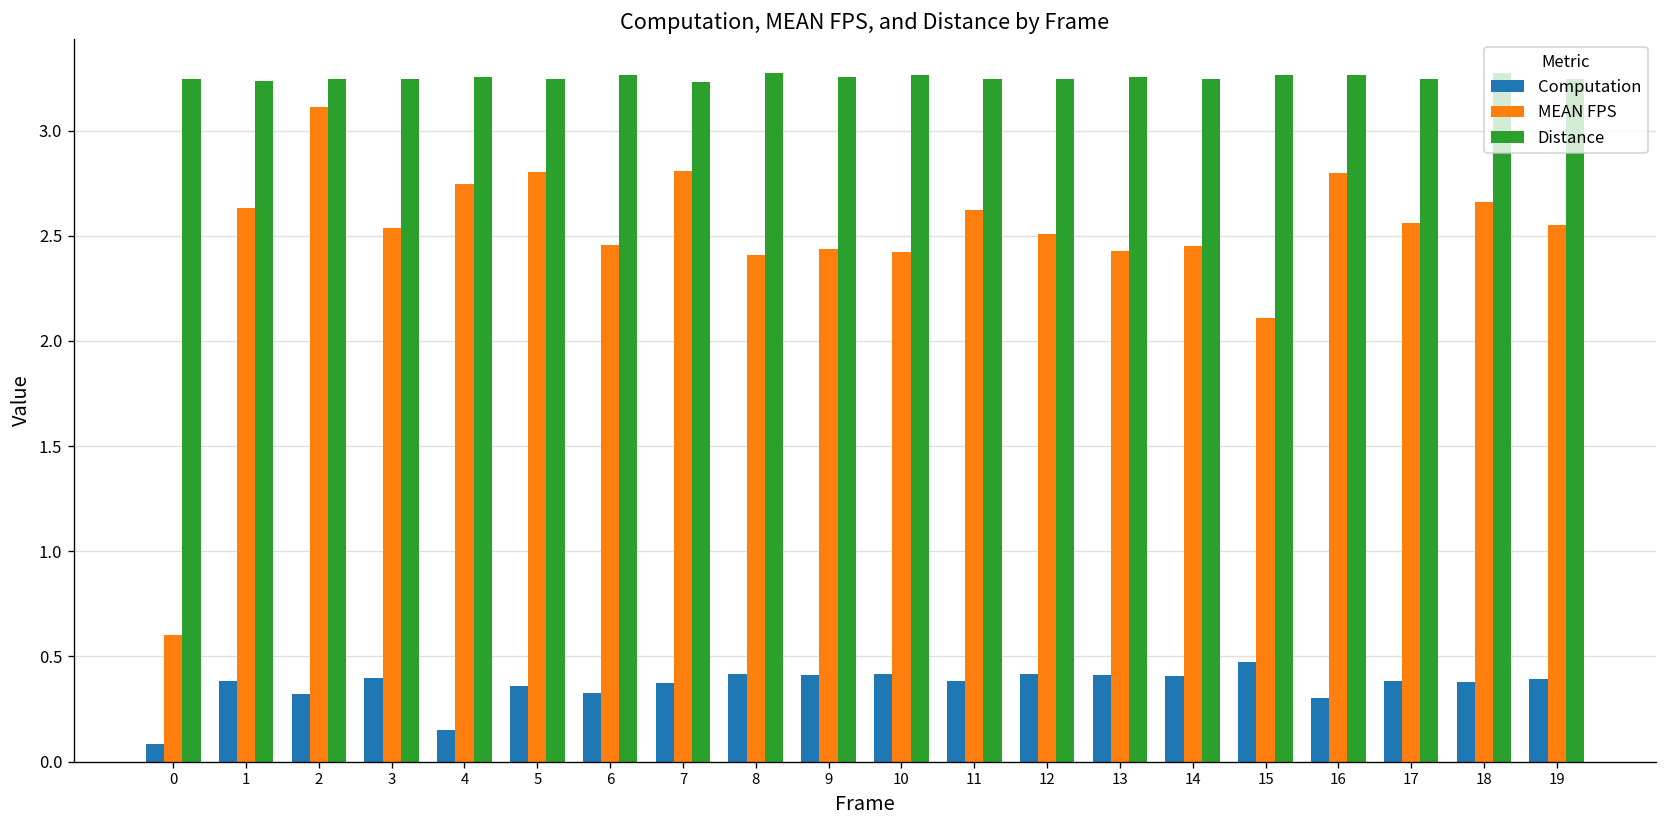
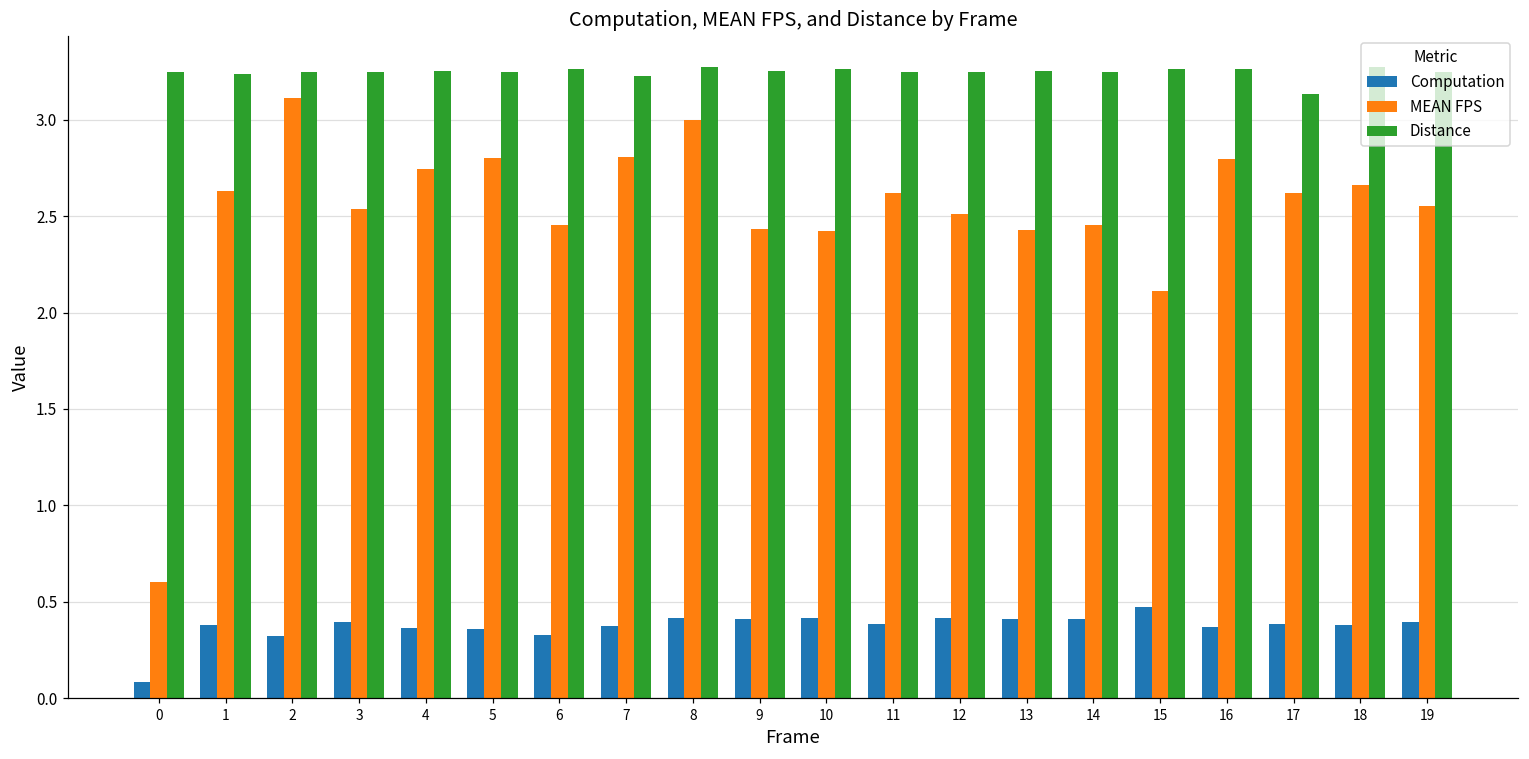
Computation, 4: 0.15 -> 0.37
MEAN FPS, 8: 2.41 -> 3.00
Computation, 16: 0.30 -> 0.37
MEAN FPS, 17: 2.56 -> 2.62
Distance, 17: 3.25 -> 3.14
